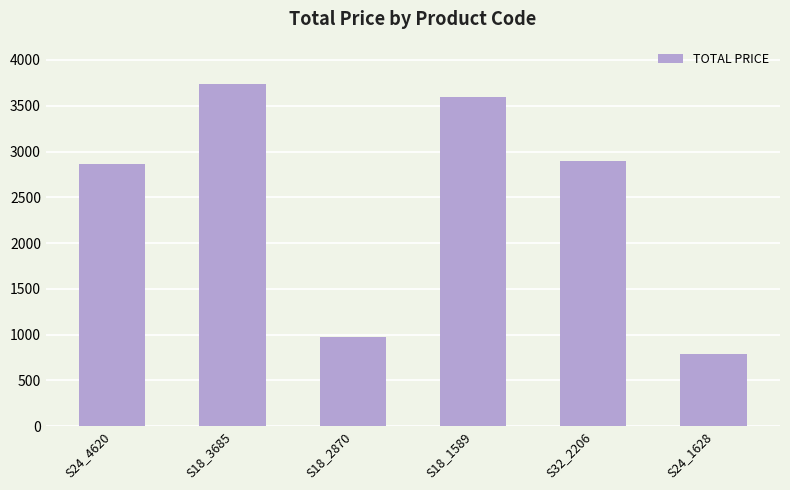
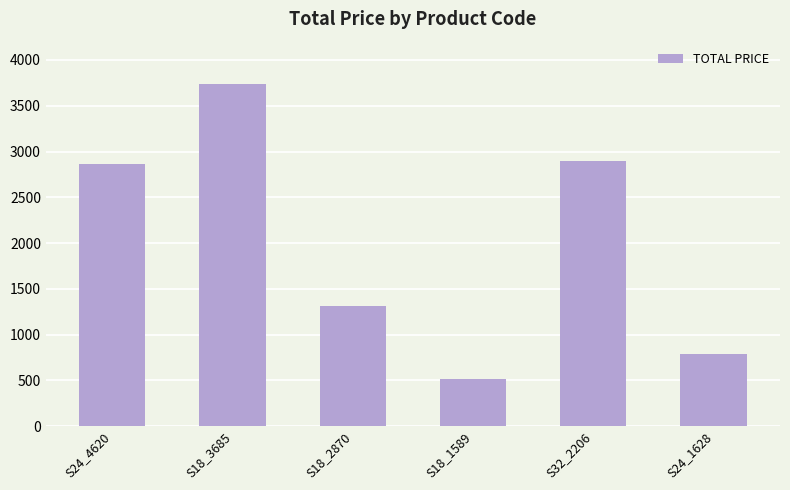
S18_2870: 1000 -> 1300
S18_1589: 3600 -> 500
